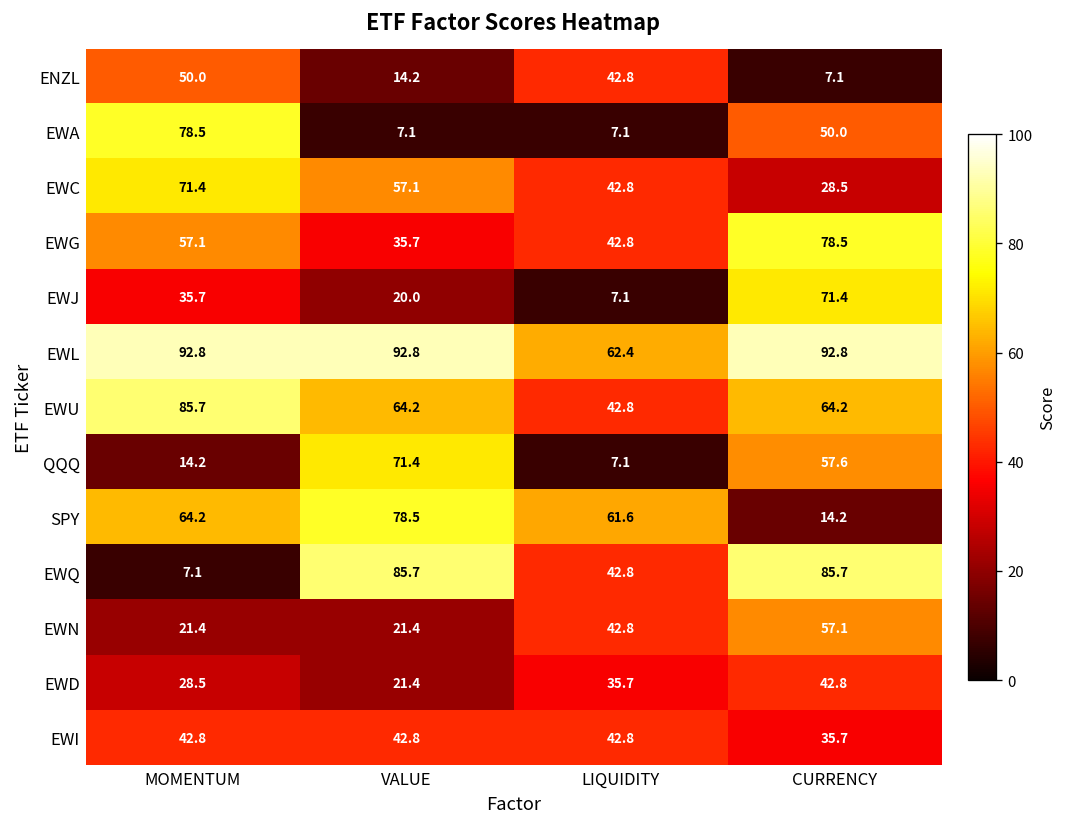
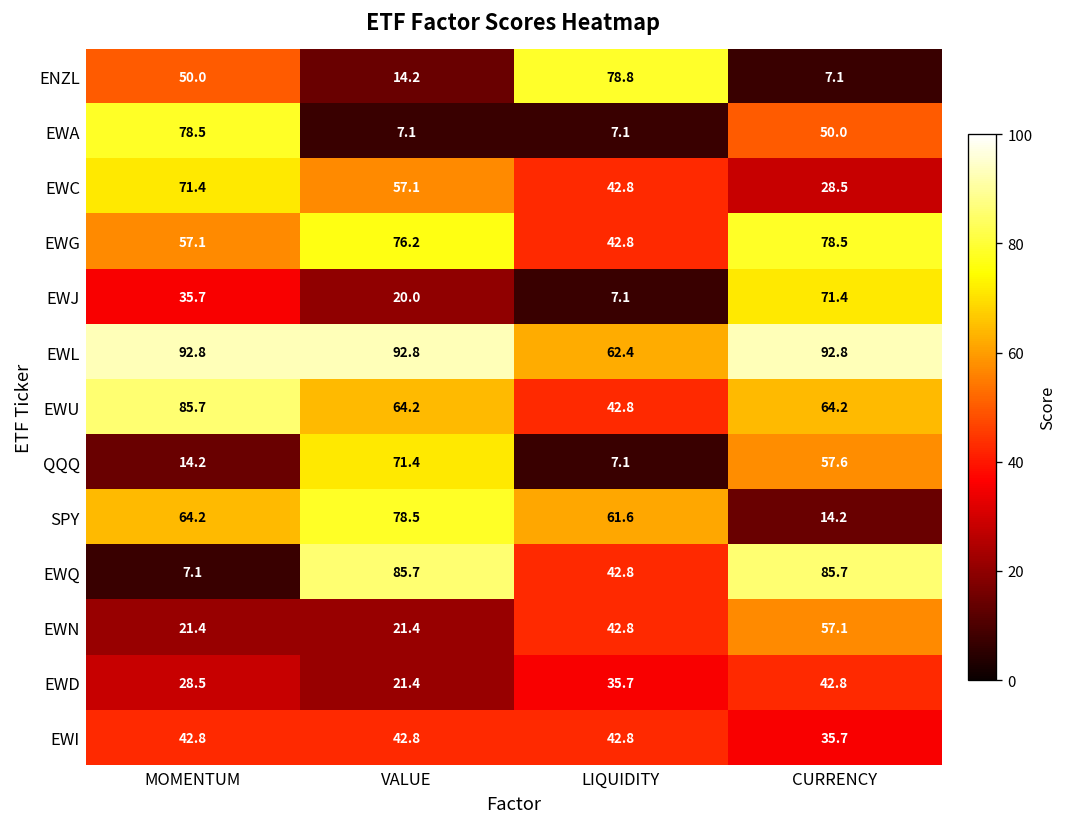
ENZL, LIQUIDITY: 42.8 -> 78.8
EWG, VALUE: 35.7 -> 76.2
